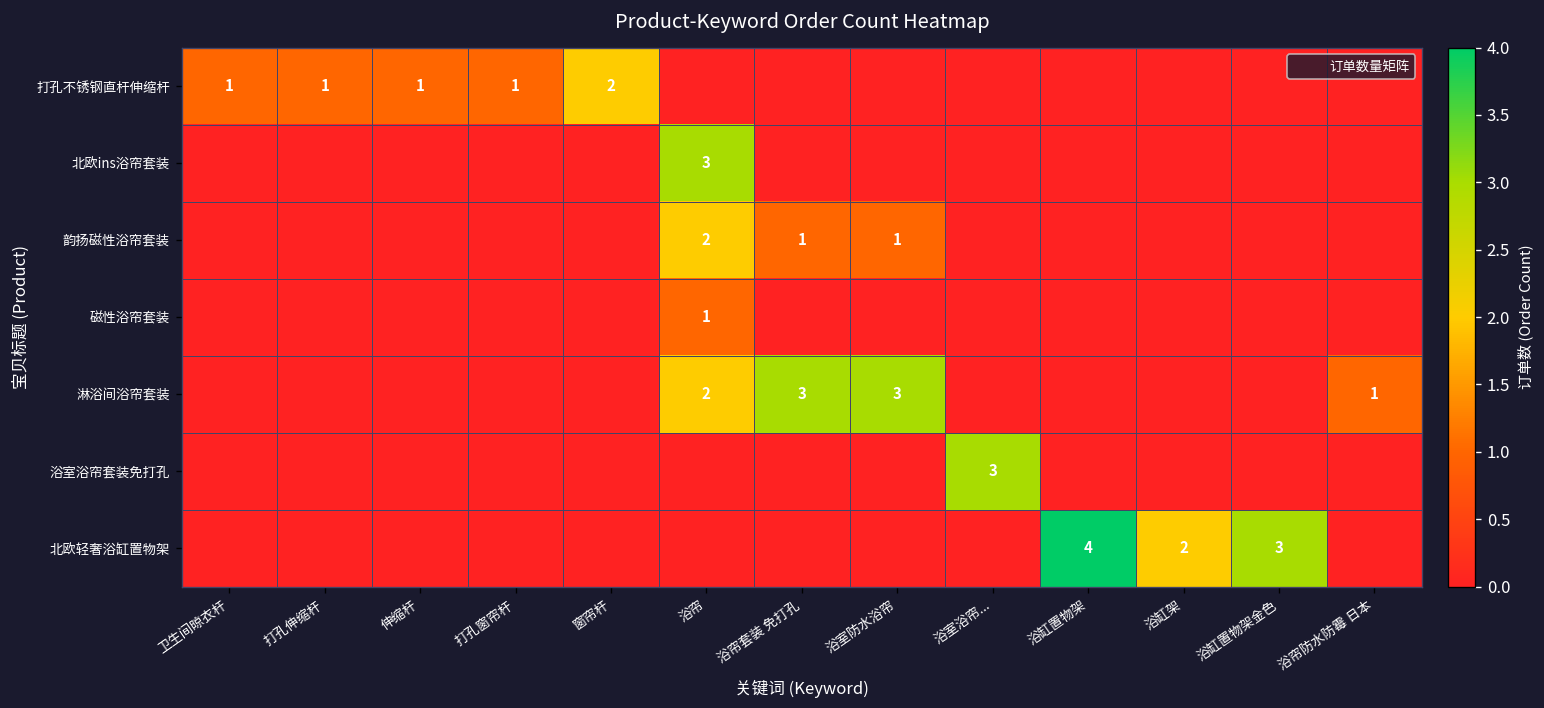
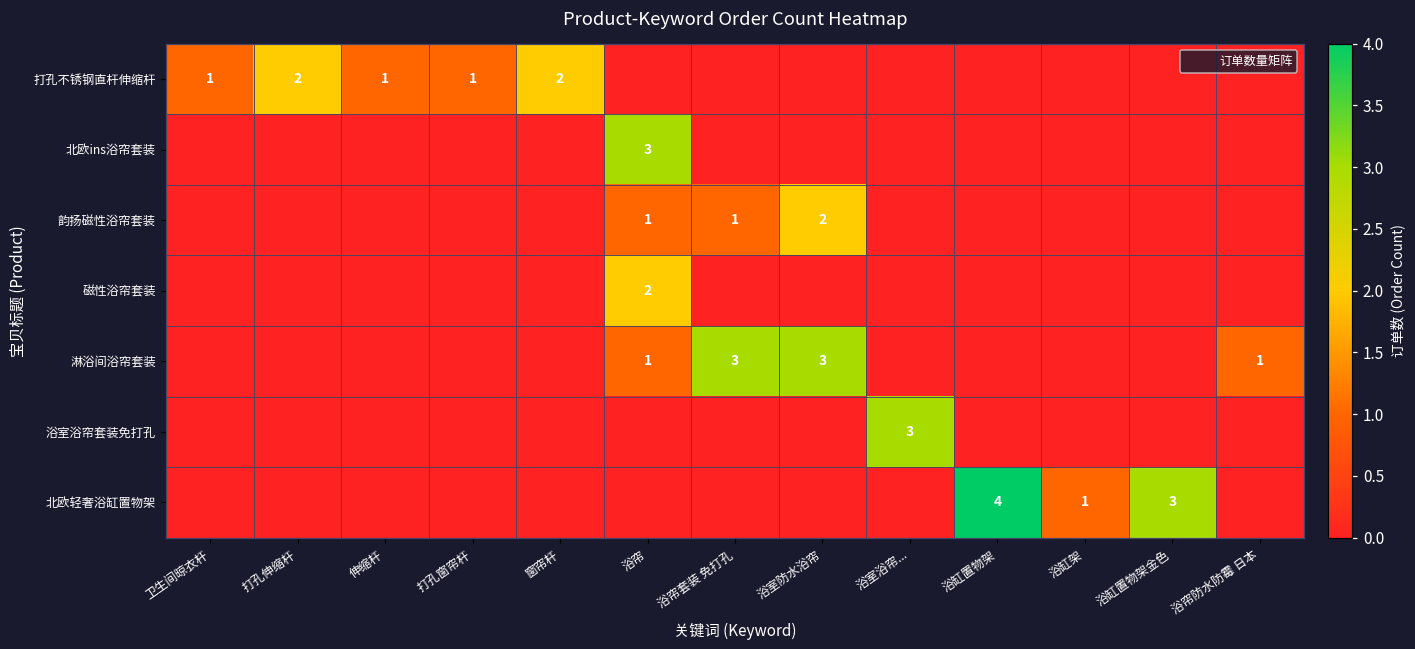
打孔不锈钢直杆伸缩杆, 打孔伸缩杆: 1 -> 2
韵扬磁性浴帘套装, 浴帘: 2 -> 1
韵扬磁性浴帘套装, 浴室防水浴帘: 1 -> 2
磁性浴帘套装, 浴帘: 1 -> 2
淋浴间浴帘套装, 浴帘: 2 -> 1
北欧轻奢浴缸置物架, 浴缸架: 2 -> 1
